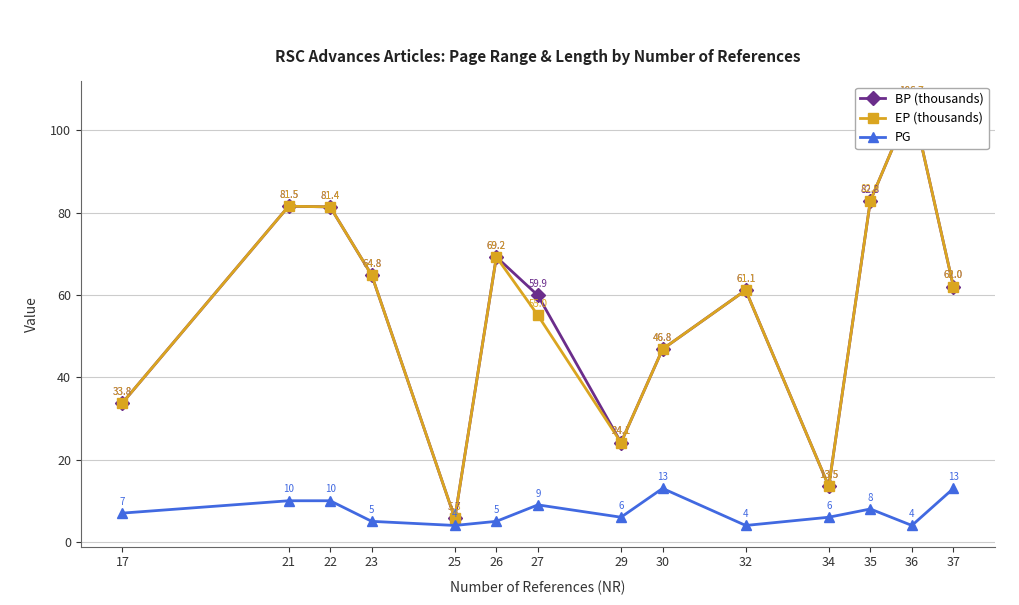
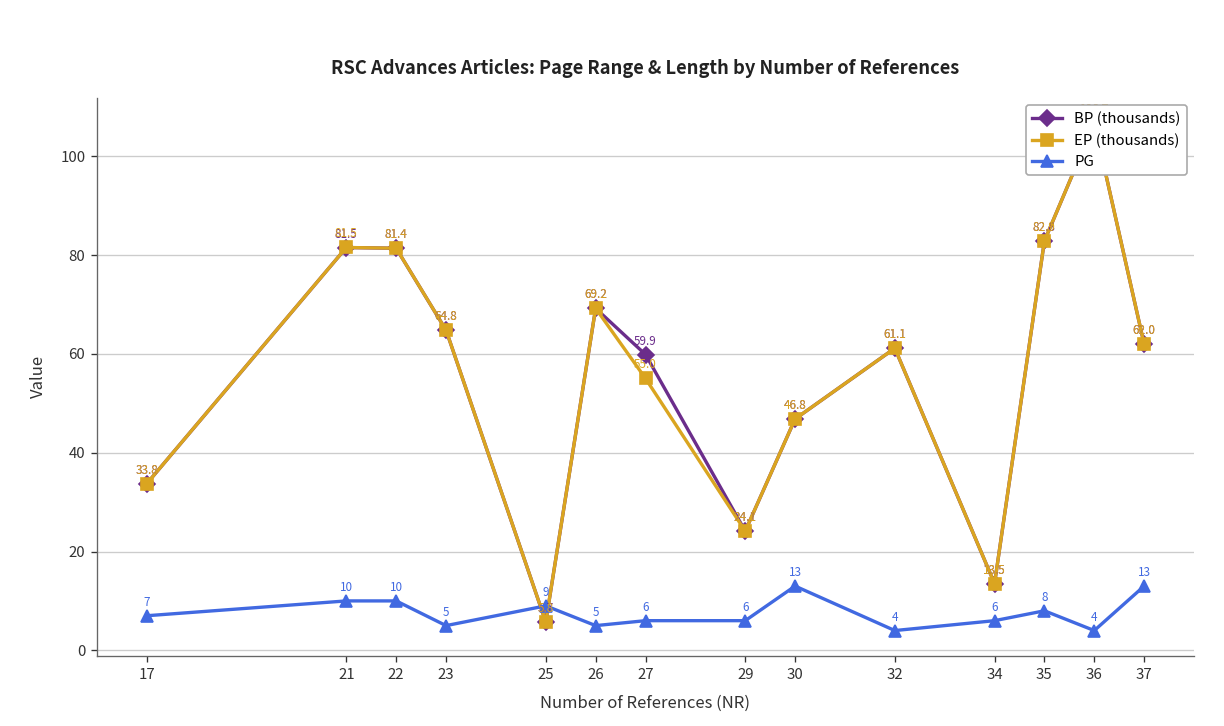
PG, 25: 4 -> 9
PG, 27: 9 -> 6
